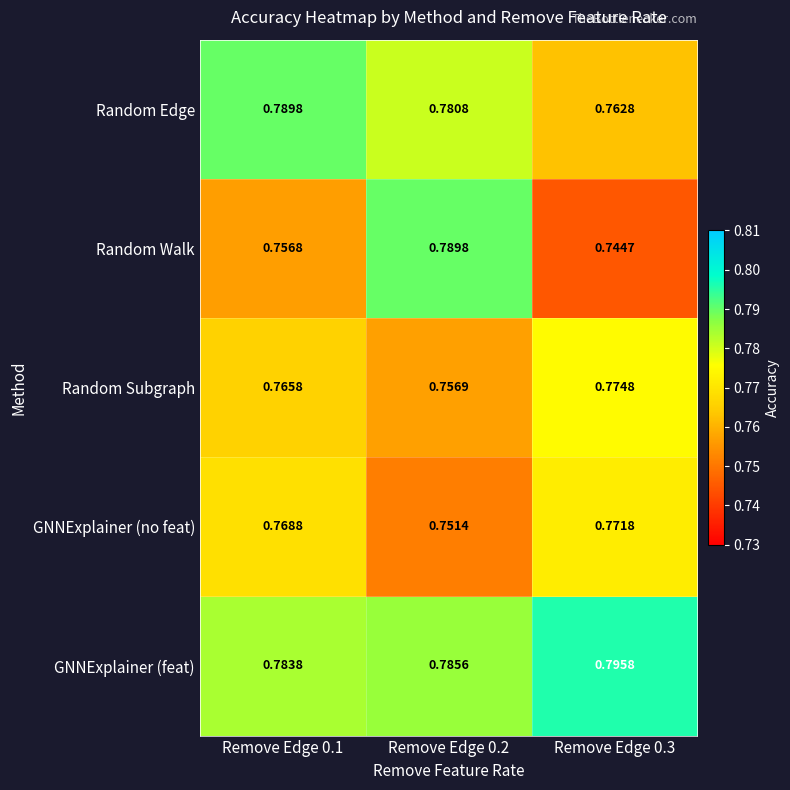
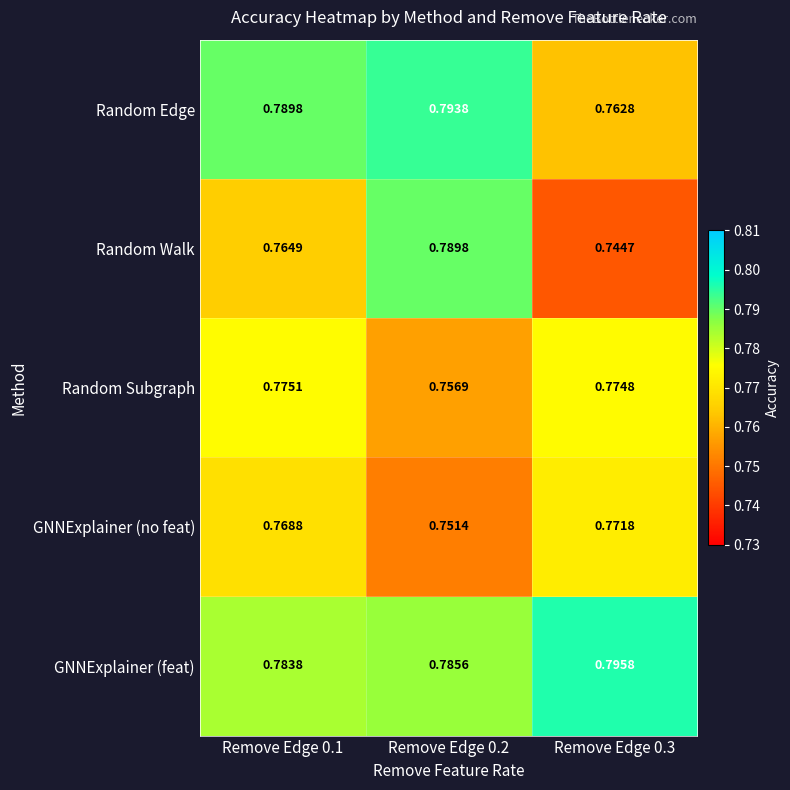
Random Edge, Remove Edge 0.2: 0.7808 -> 0.7938
Random Walk, Remove Edge 0.1: 0.7568 -> 0.7649
Random Subgraph, Remove Edge 0.1: 0.7658 -> 0.7751
